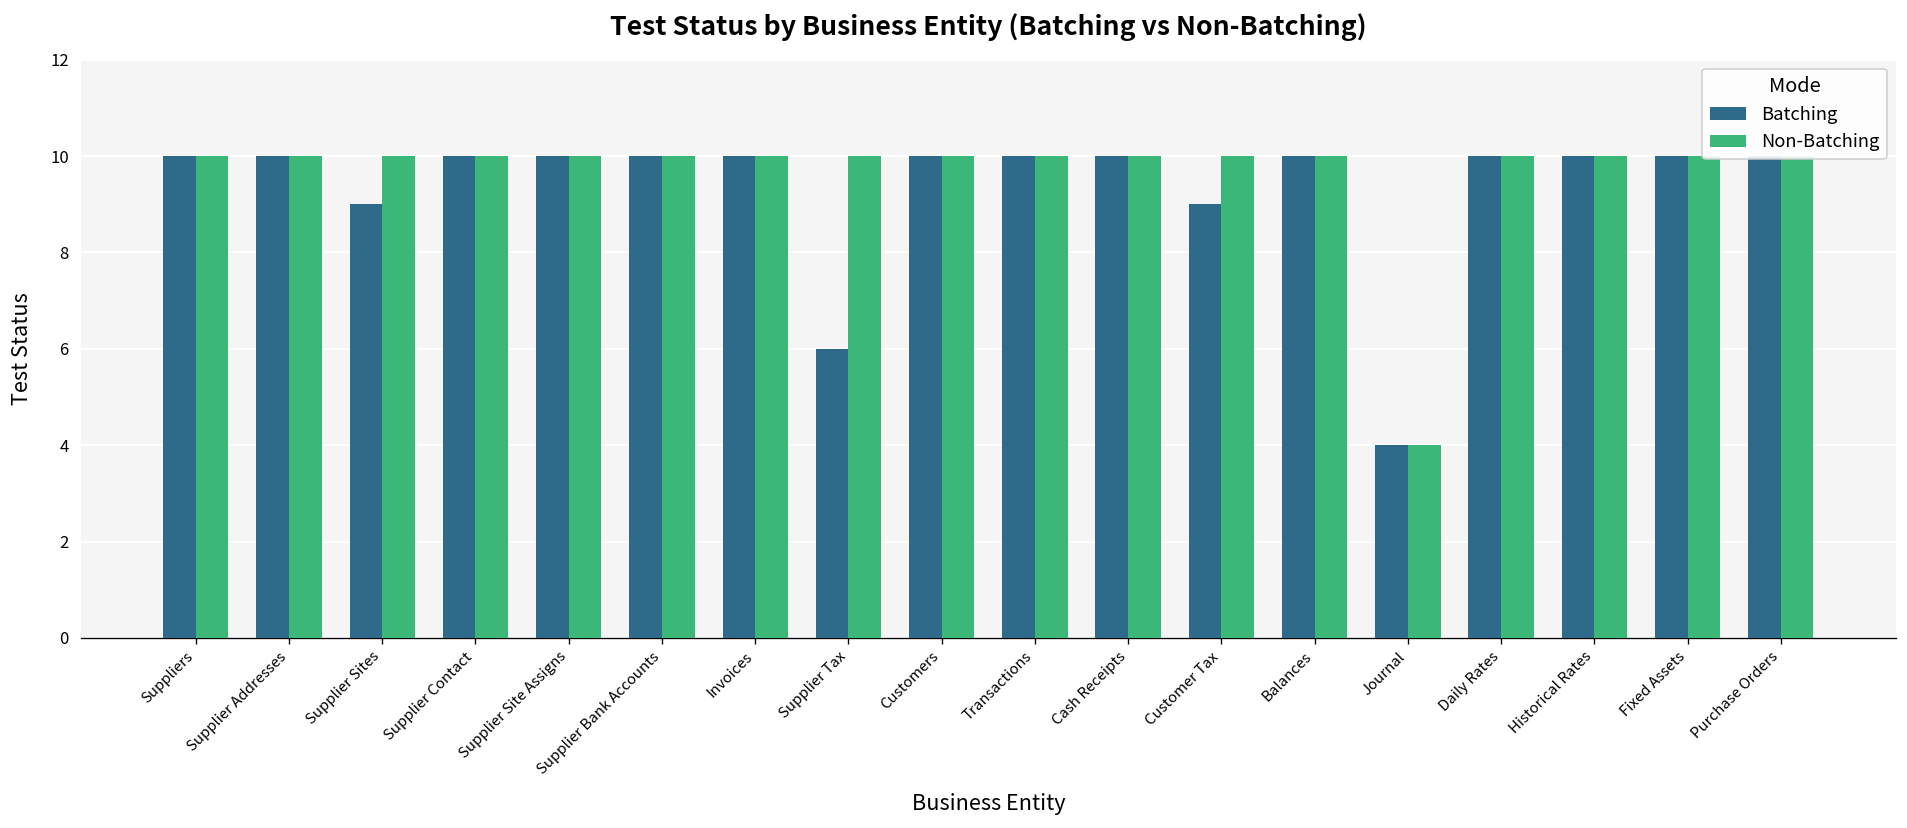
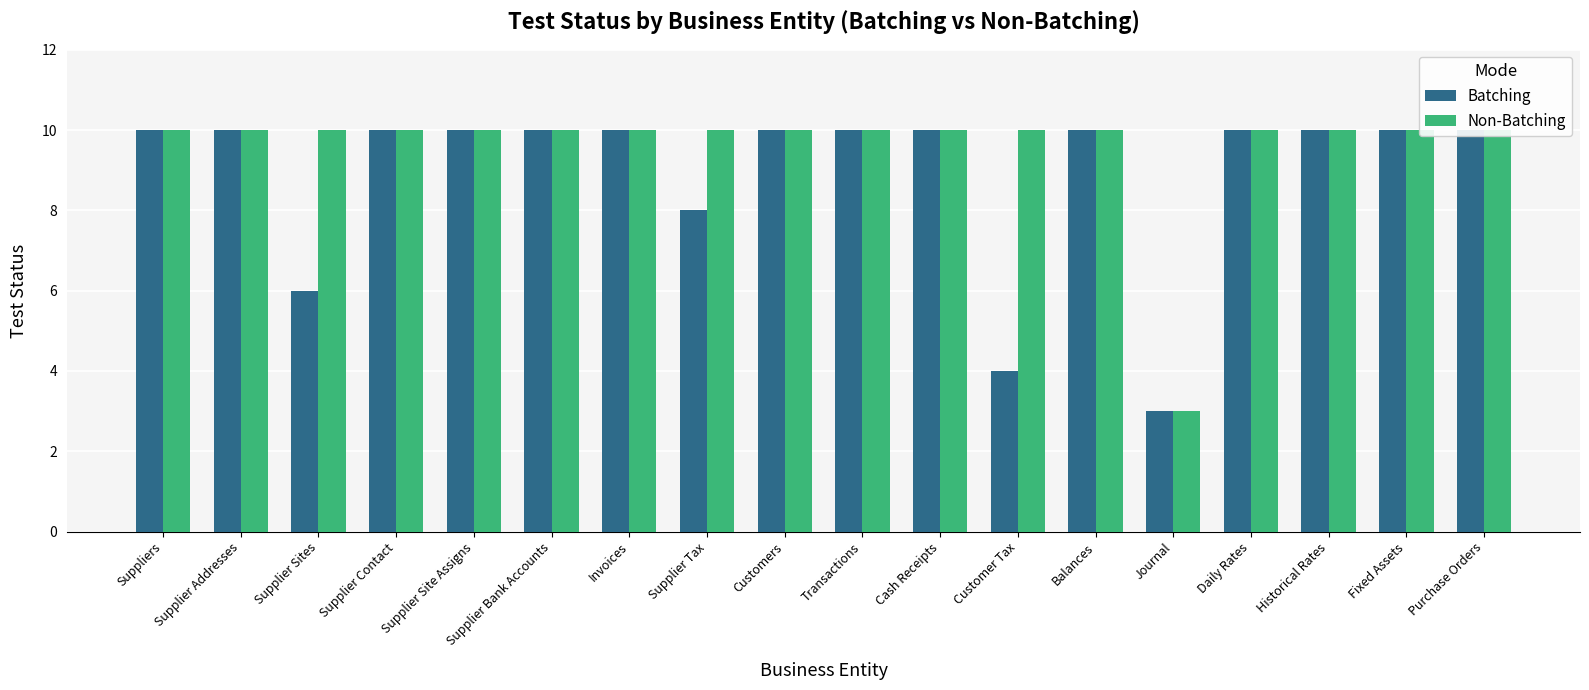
Batching, Supplier Sites: 9 -> 6
Batching, Supplier Tax: 6 -> 8
Batching, Customer Tax: 9 -> 4
Batching, Journal: 4 -> 3
Non-Batching, Journal: 4 -> 3
